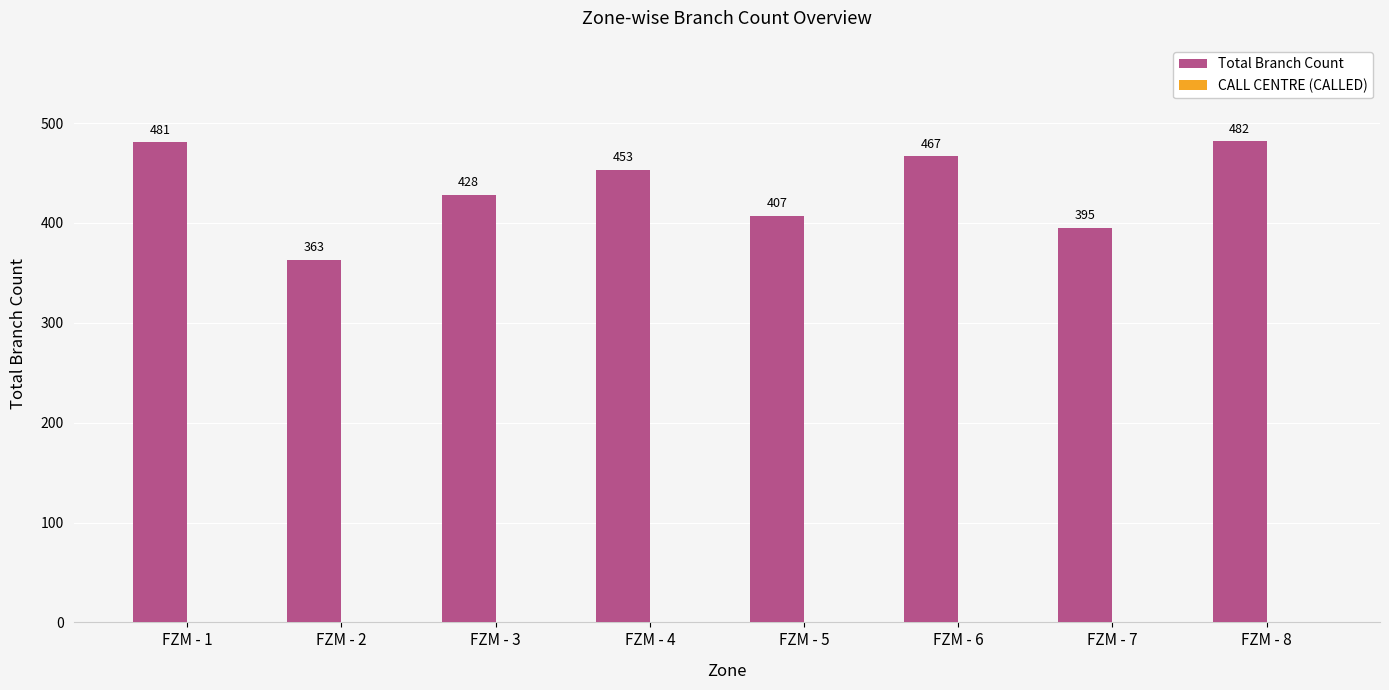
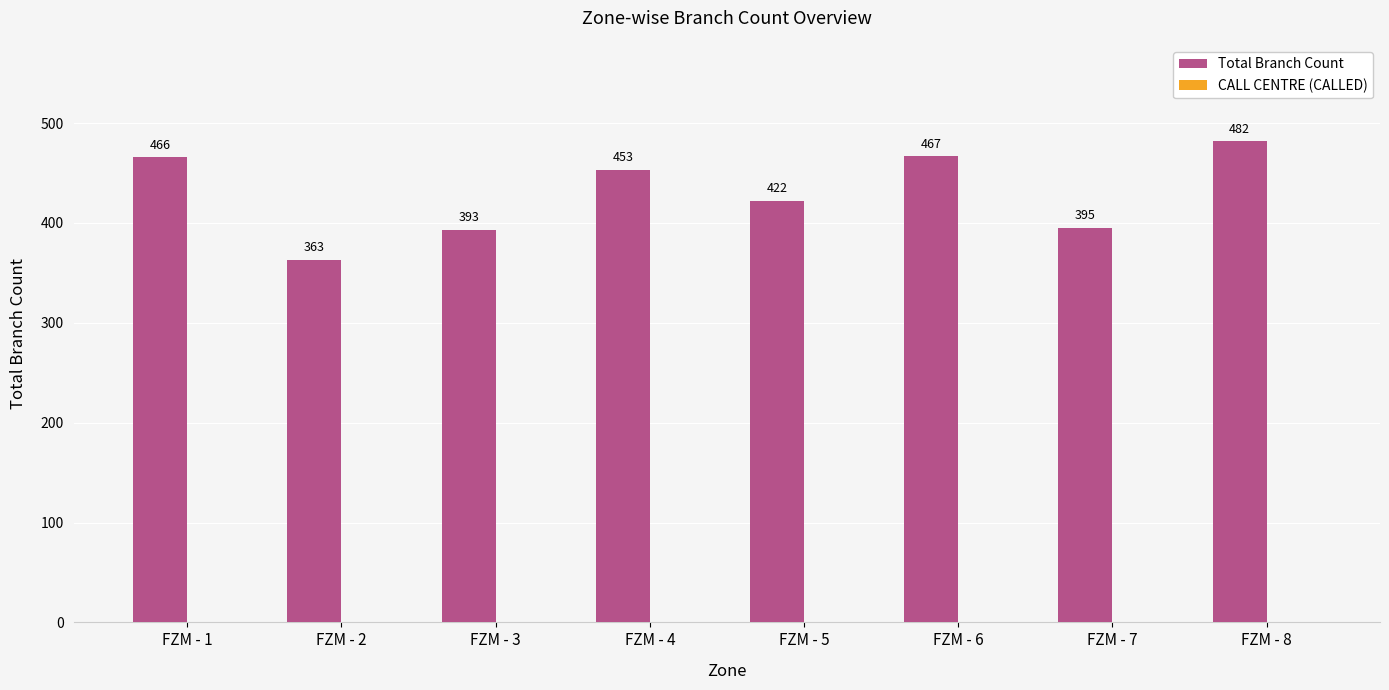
Total Branch Count, FZM - 1: 481 -> 466
Total Branch Count, FZM - 3: 428 -> 393
Total Branch Count, FZM - 5: 407 -> 422
